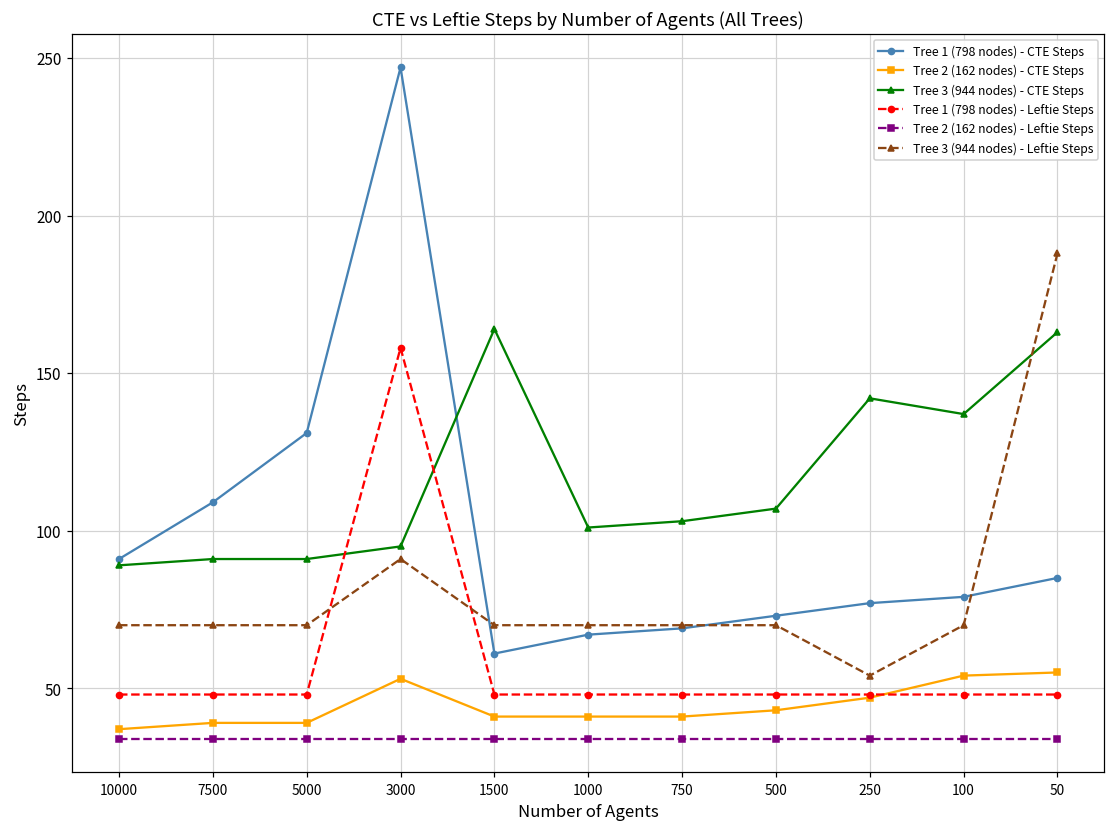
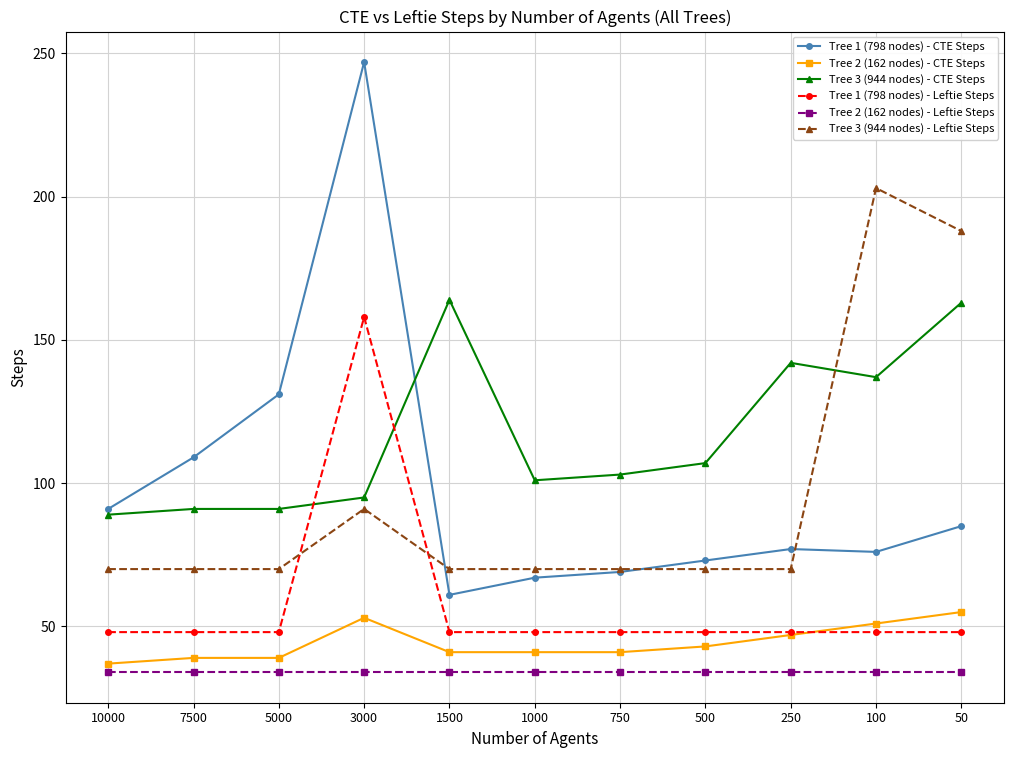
Tree 3 (944 nodes) - Leftie Steps, 250: 54 -> 70
Tree 1 (798 nodes) - CTE Steps, 100: 79 -> 76
Tree 2 (162 nodes) - CTE Steps, 100: 54 -> 51
Tree 3 (944 nodes) - Leftie Steps, 100: 70 -> 203
